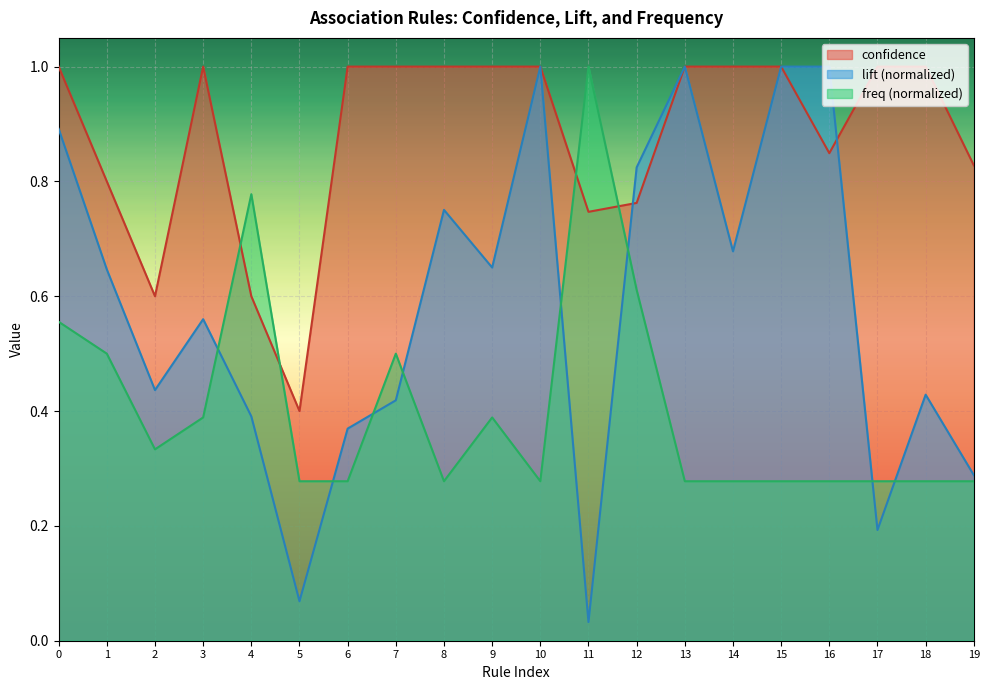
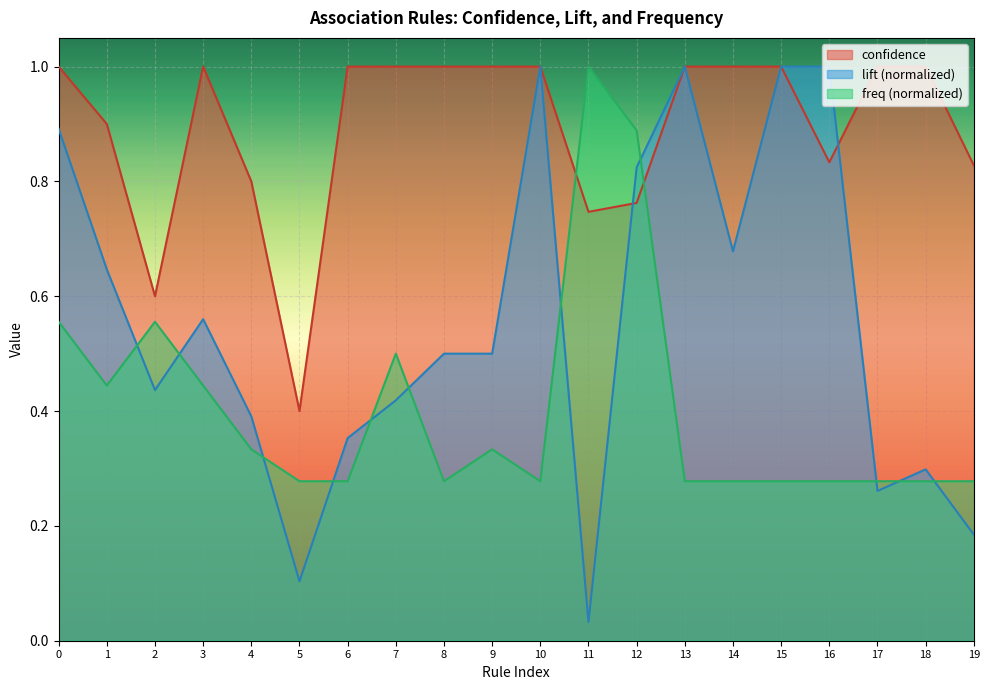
confidence, 1: 0.8 -> 0.9
freq (normalized), 1: 0.50 -> 0.44
freq (normalized), 2: 0.33 -> 0.56
freq (normalized), 3: 0.39 -> 0.44
confidence, 4: 0.6 -> 0.8
freq (normalized), 4: 0.78 -> 0.33
lift (normalized), 5: 0.07 -> 0.10
lift (normalized), 6: 0.37 -> 0.35
lift (normalized), 8: 0.75 -> 0.50
lift (normalized), 9: 0.65 -> 0.50
freq (normalized), 9: 0.39 -> 0.33
freq (normalized), 12: 0.61 -> 0.89
confidence, 16: 0.85 -> 0.83
lift (normalized), 17: 0.19 -> 0.26
lift (normalized), 18: 0.43 -> 0.30
lift (normalized), 19: 0.29 -> 0.18
